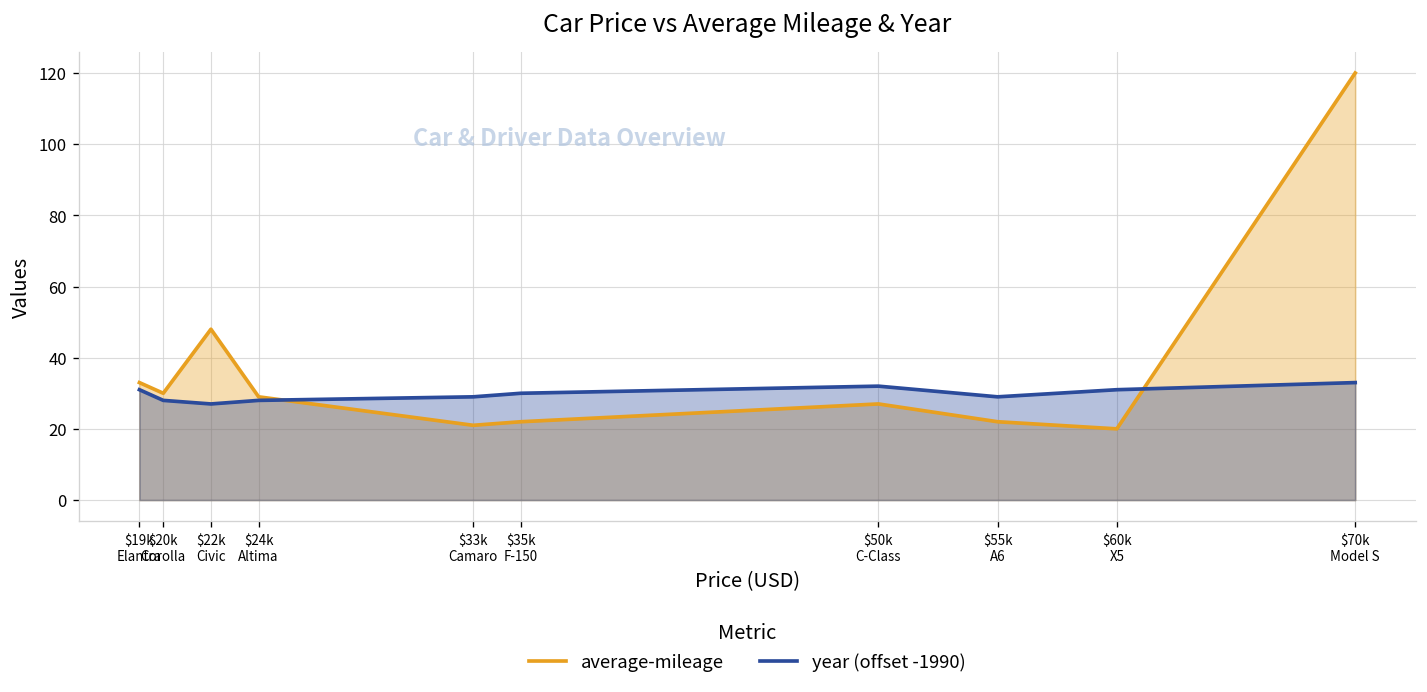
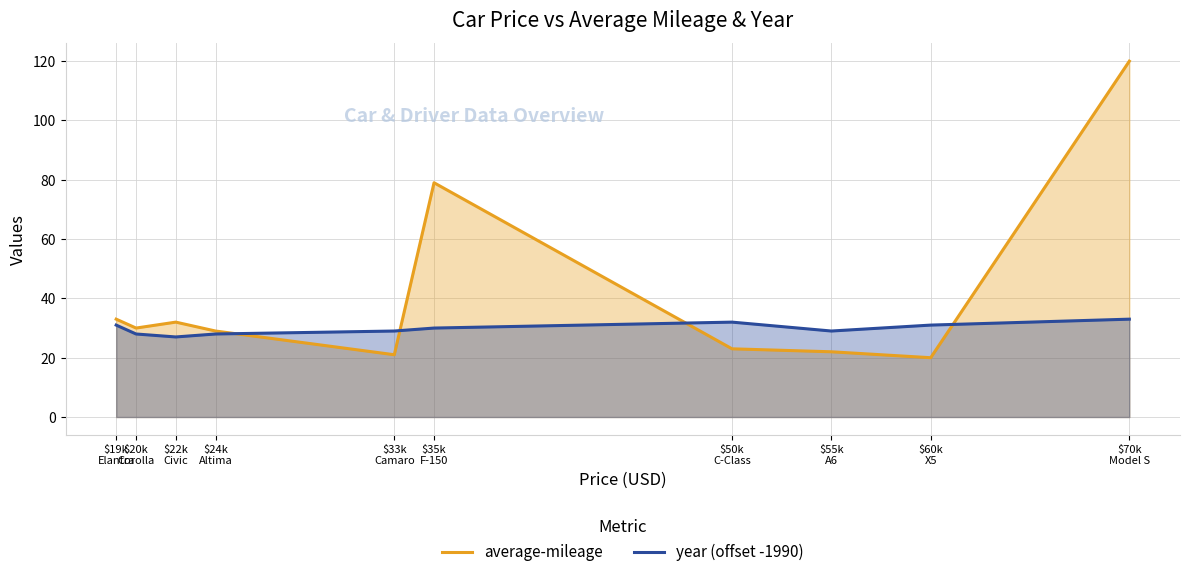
average-mileage, $22k Civic: 48 -> 32
average-mileage, $35k F-150: 22 -> 79
average-mileage, $50k C-Class: 27 -> 23
